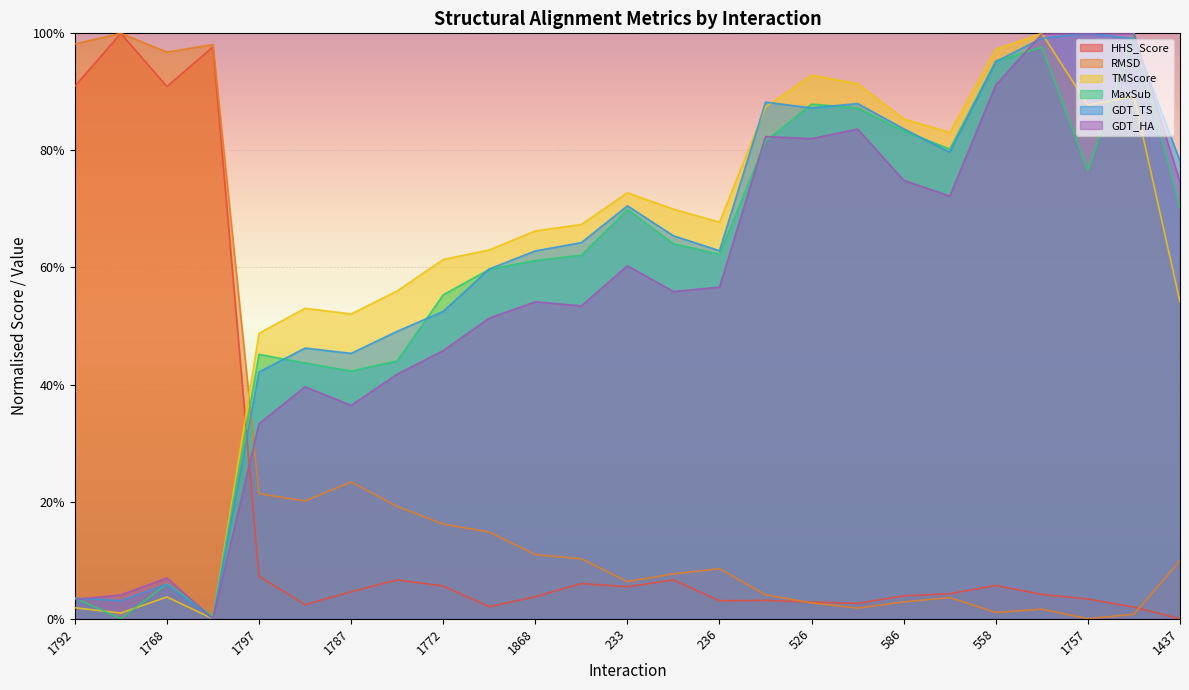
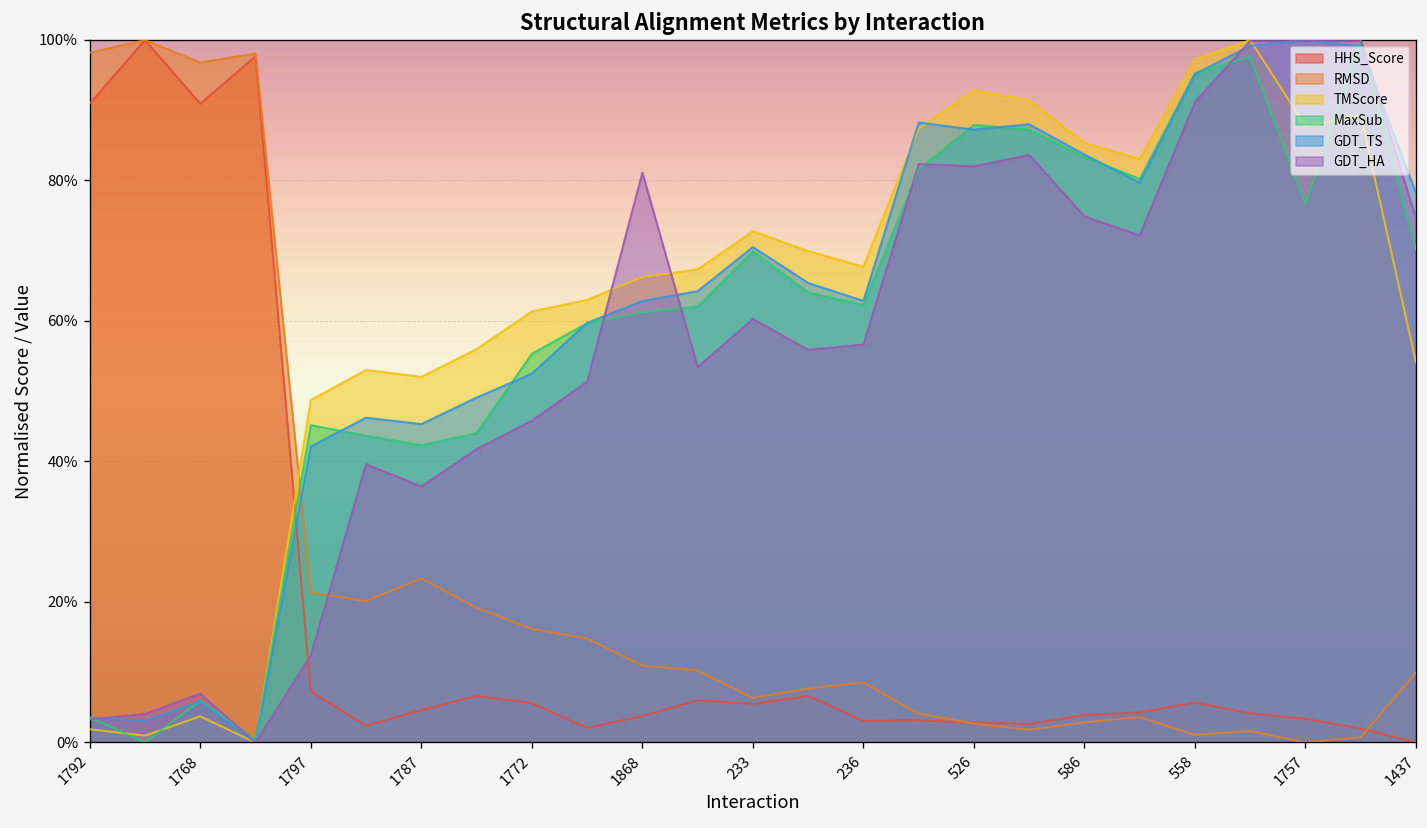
GDT_HA, 1797: 33% -> 12%
GDT_HA, 1868: 54% -> 81%
